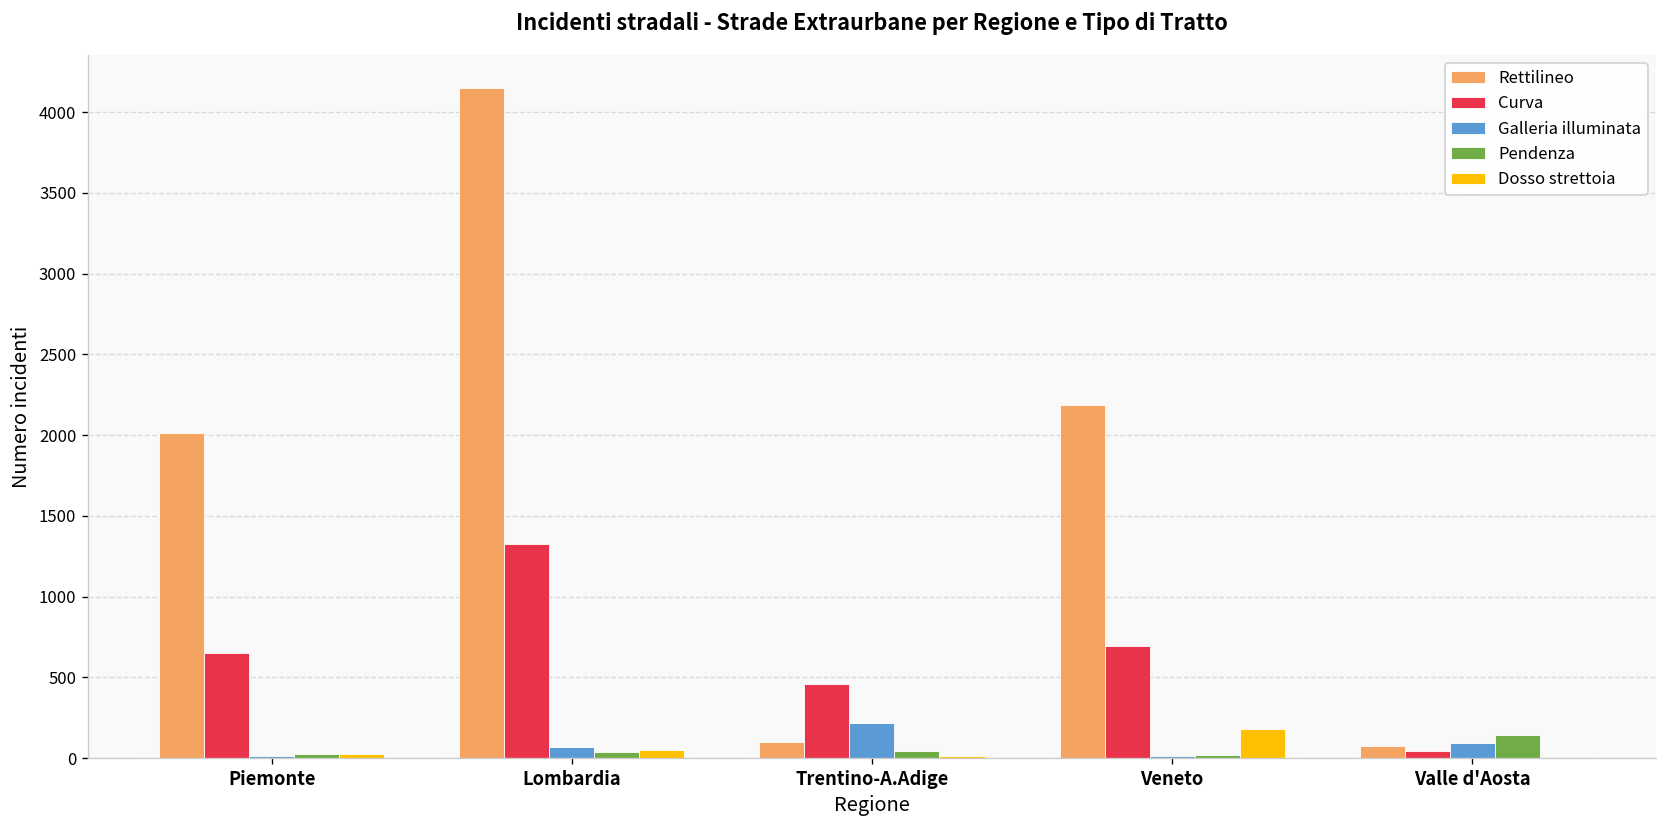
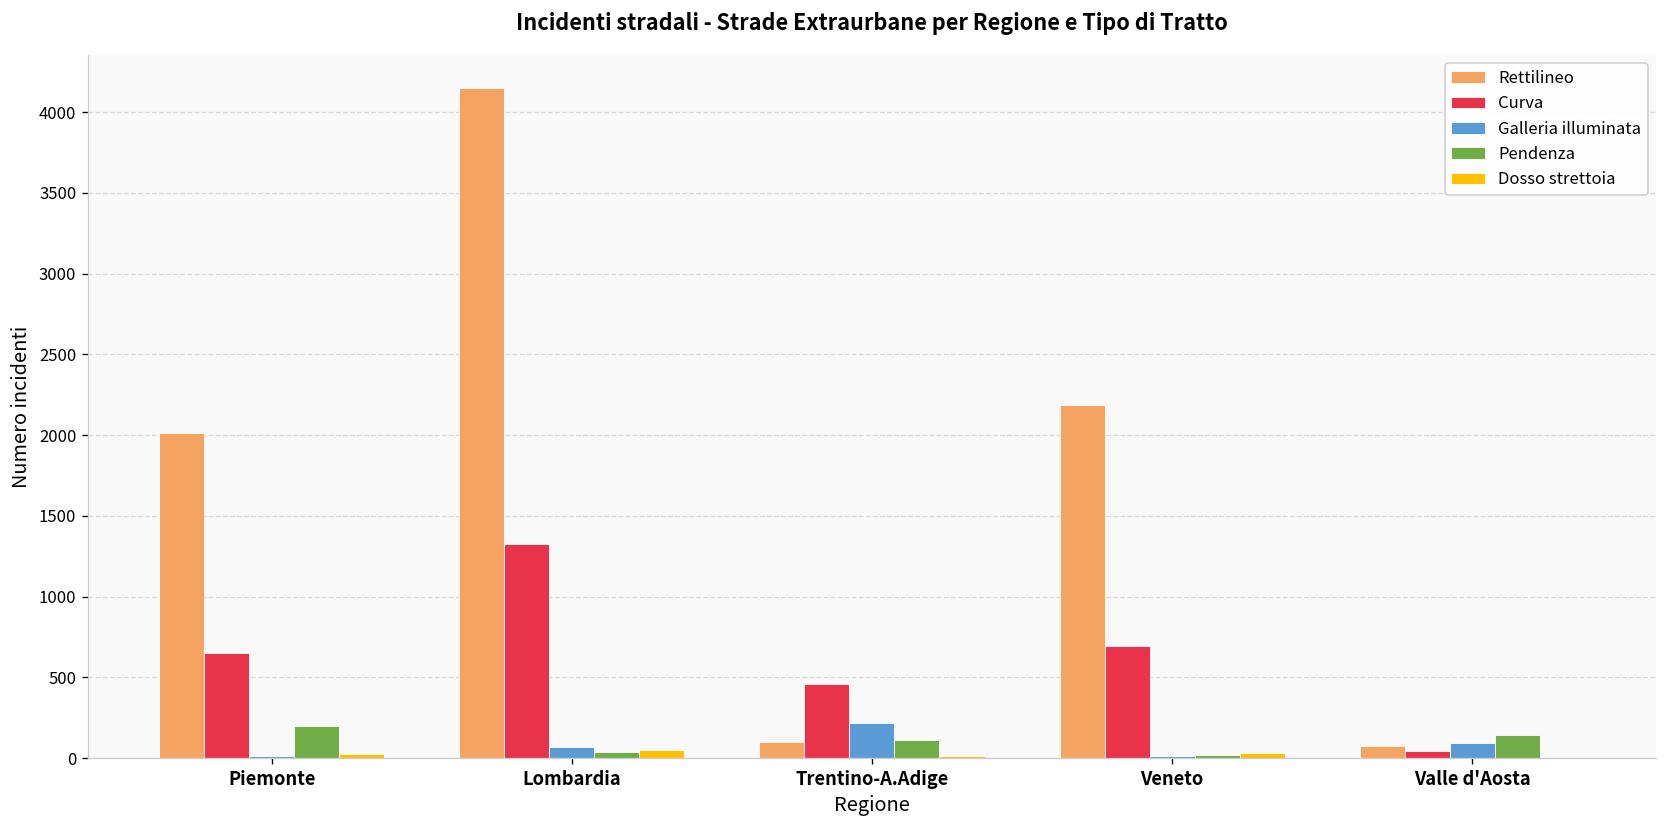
Pendenza, Piemonte: 20 -> 200
Pendenza, Trentino-A.Adige: 50 -> 110
Dosso strettoia, Veneto: 180 -> 30
